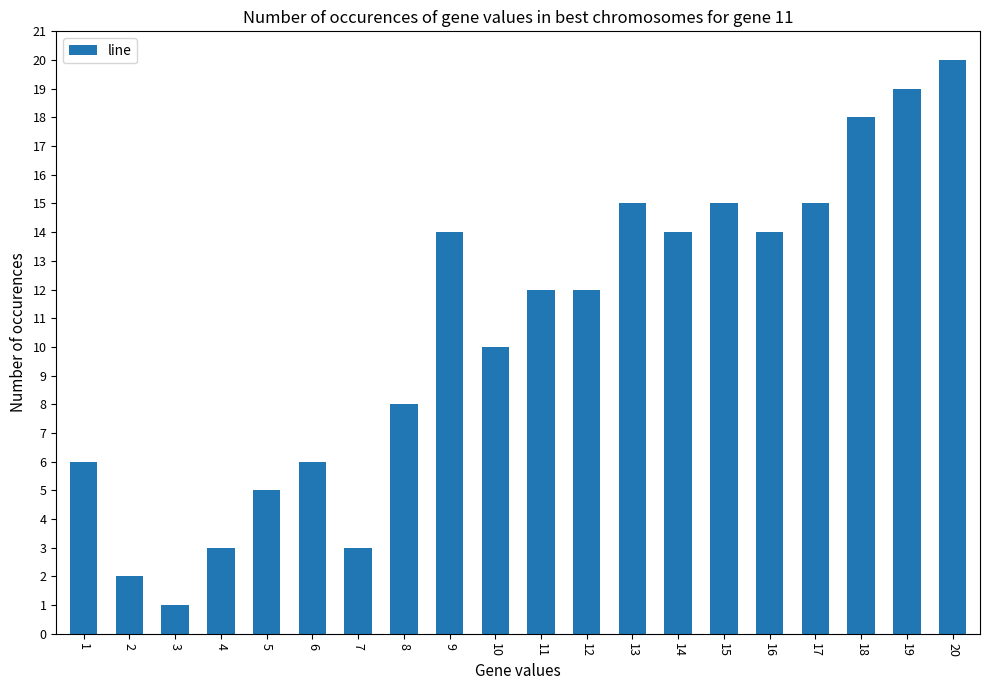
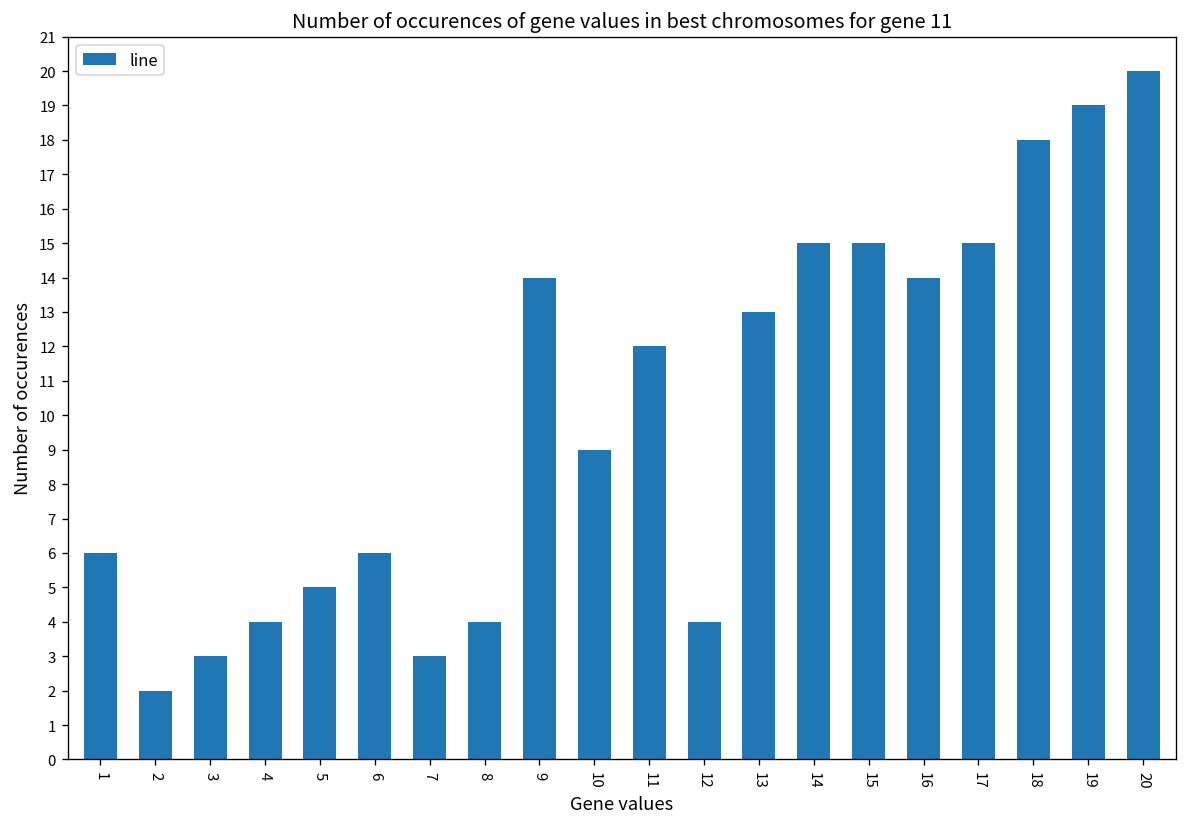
3: 1 -> 3
4: 3 -> 4
8: 8 -> 4
10: 10 -> 9
12: 12 -> 4
13: 15 -> 13
14: 14 -> 15
